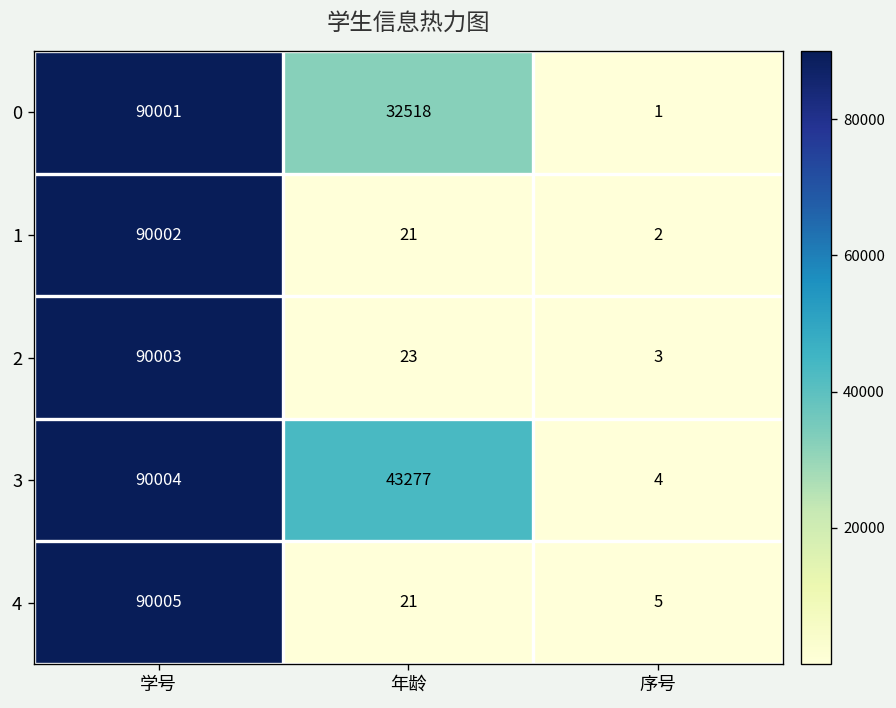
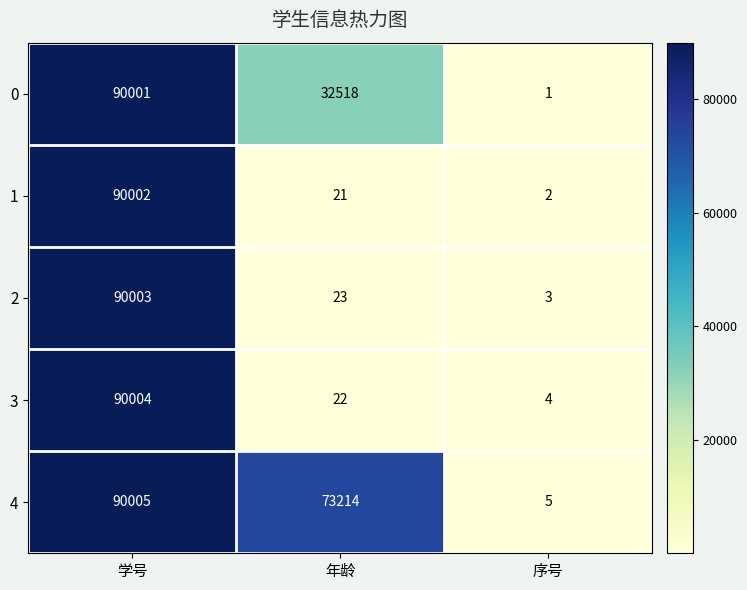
3, 年龄: 43277 -> 22
4, 年龄: 21 -> 73214
